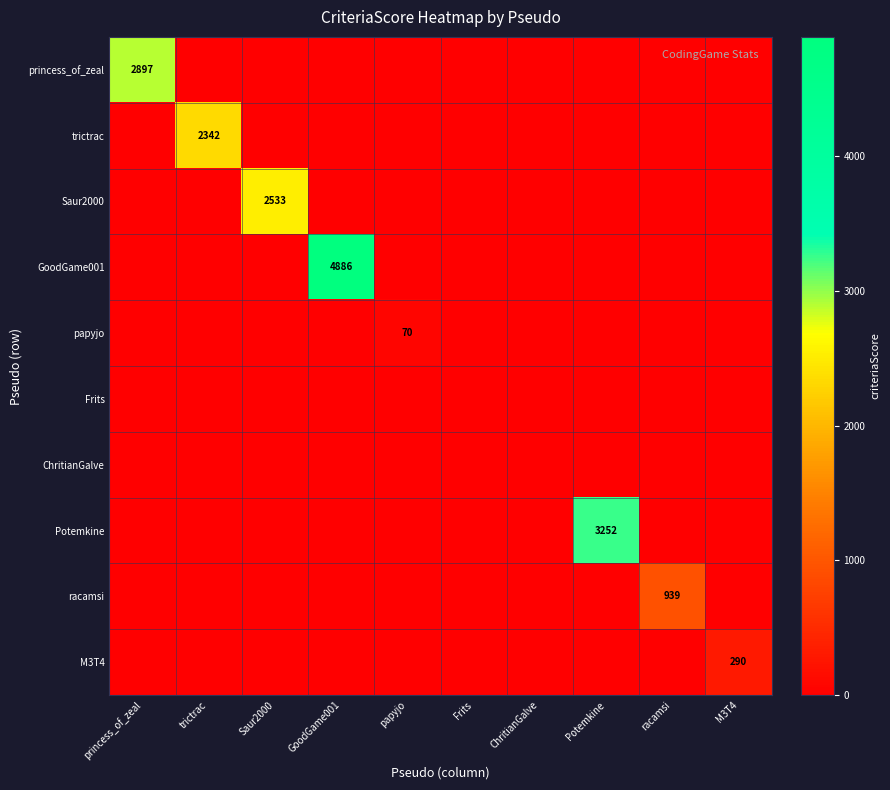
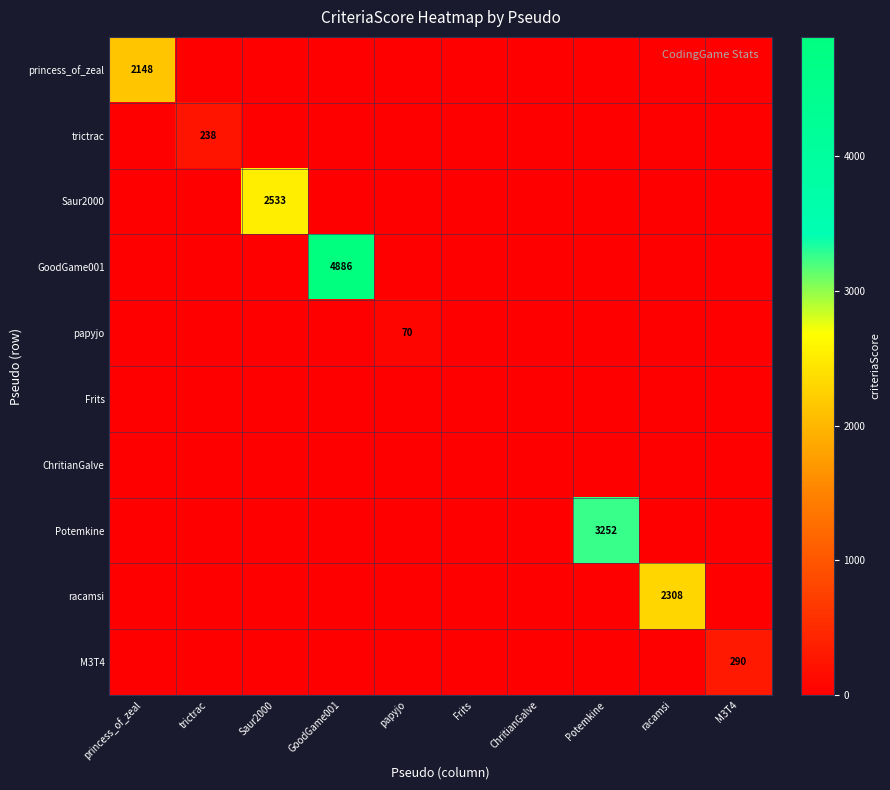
princess_of_zeal, princess_of_zeal: 2897 -> 2148
trictrac, trictrac: 2342 -> 238
racamsi, racamsi: 939 -> 2308
